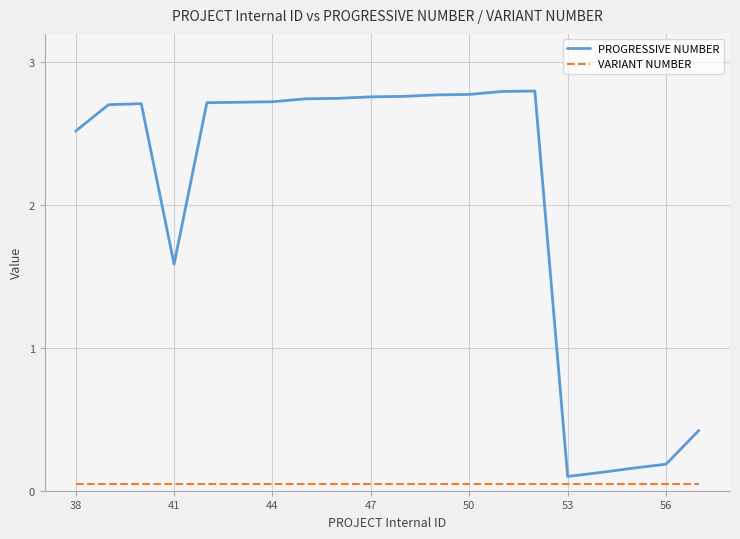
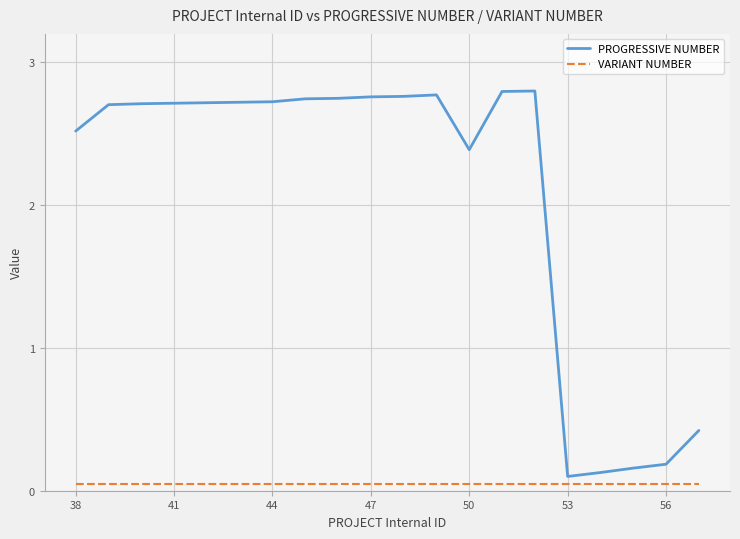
PROGRESSIVE NUMBER, 41: 1.59 -> 2.71
PROGRESSIVE NUMBER, 50: 2.78 -> 2.39
